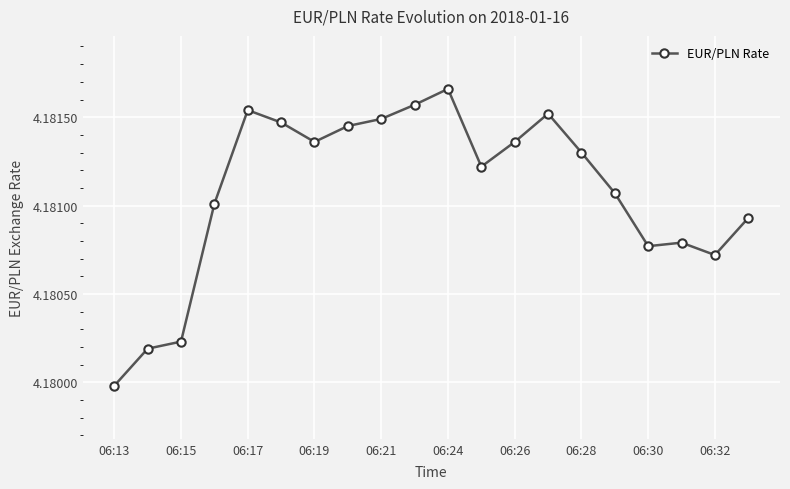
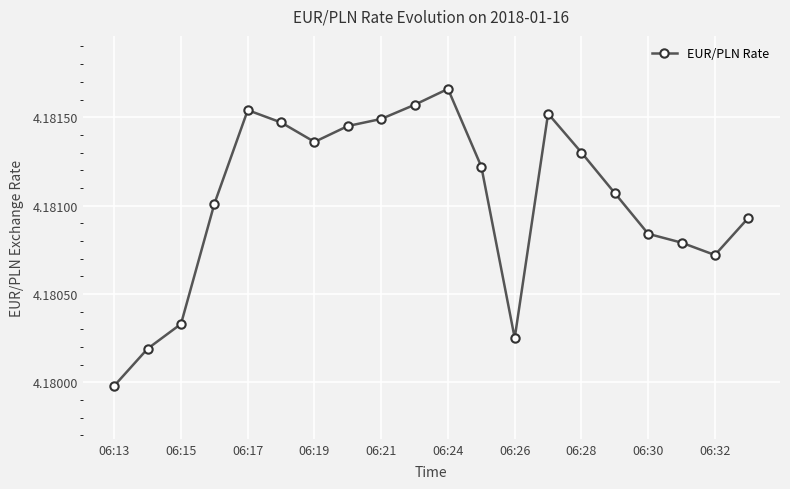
06:15: 4.18023 -> 4.18033
06:26: 4.18136 -> 4.18025
06:30: 4.18077 -> 4.18084
